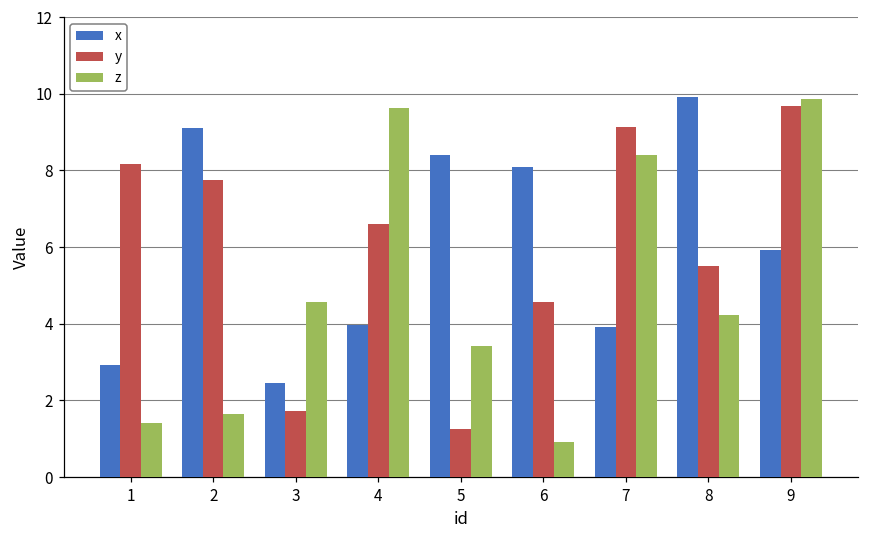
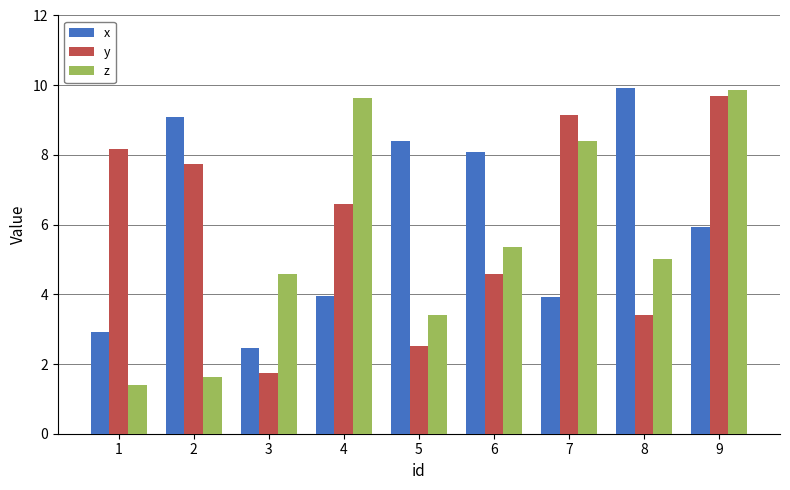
y, 5: 1.3 -> 2.5
z, 6: 0.9 -> 5.4
y, 8: 5.5 -> 3.4
z, 8: 4.2 -> 5.0
